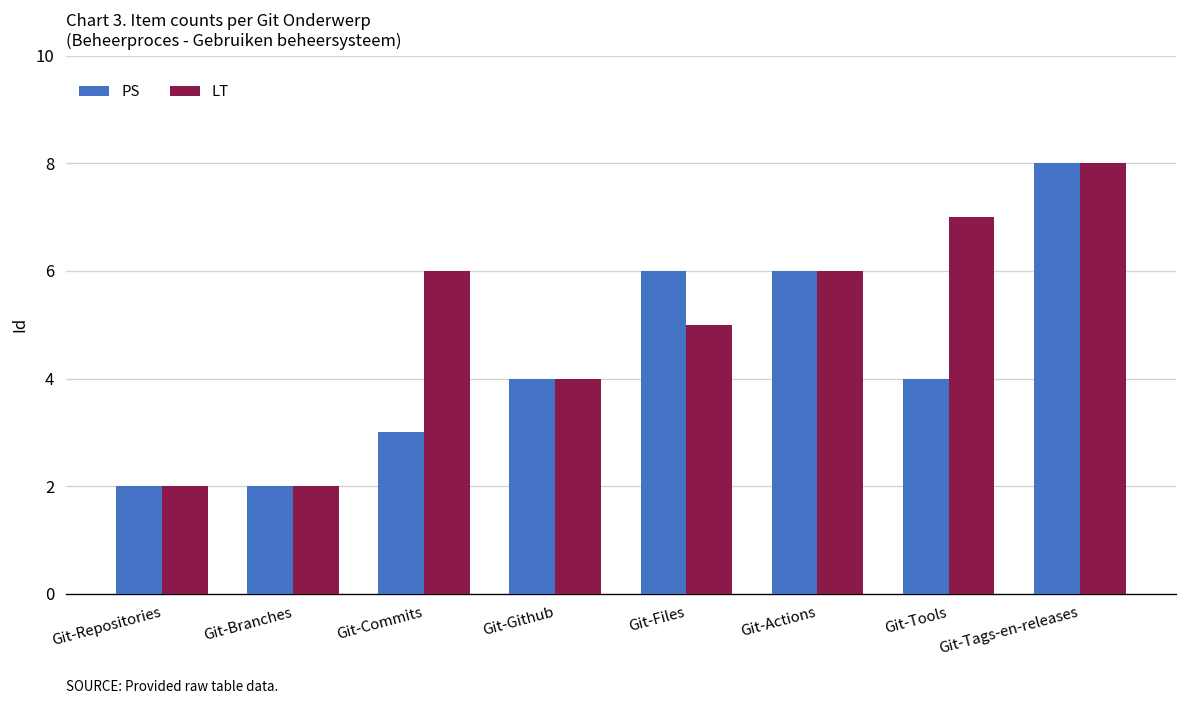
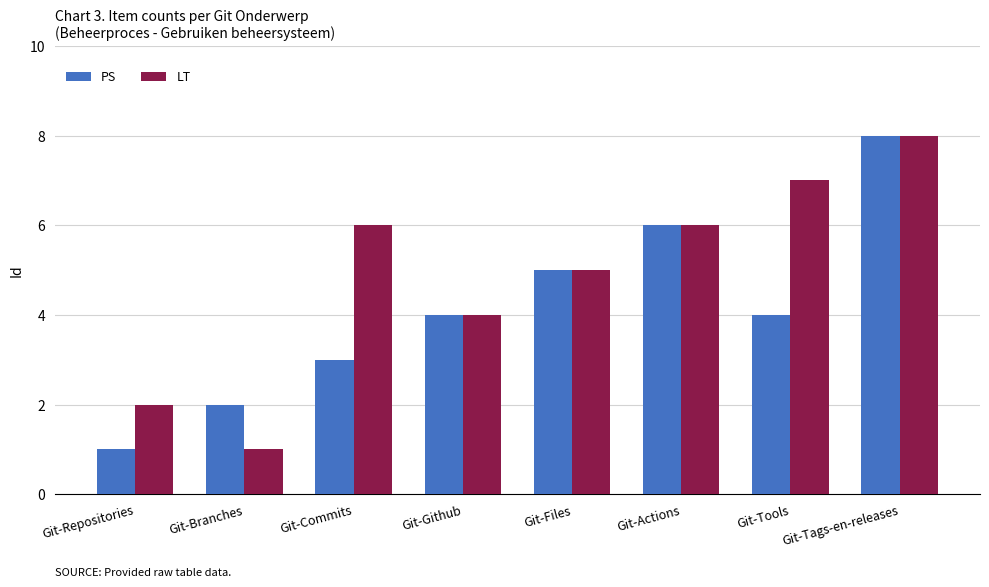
PS, Git-Repositories: 2 -> 1
LT, Git-Branches: 2 -> 1
PS, Git-Files: 6 -> 5
